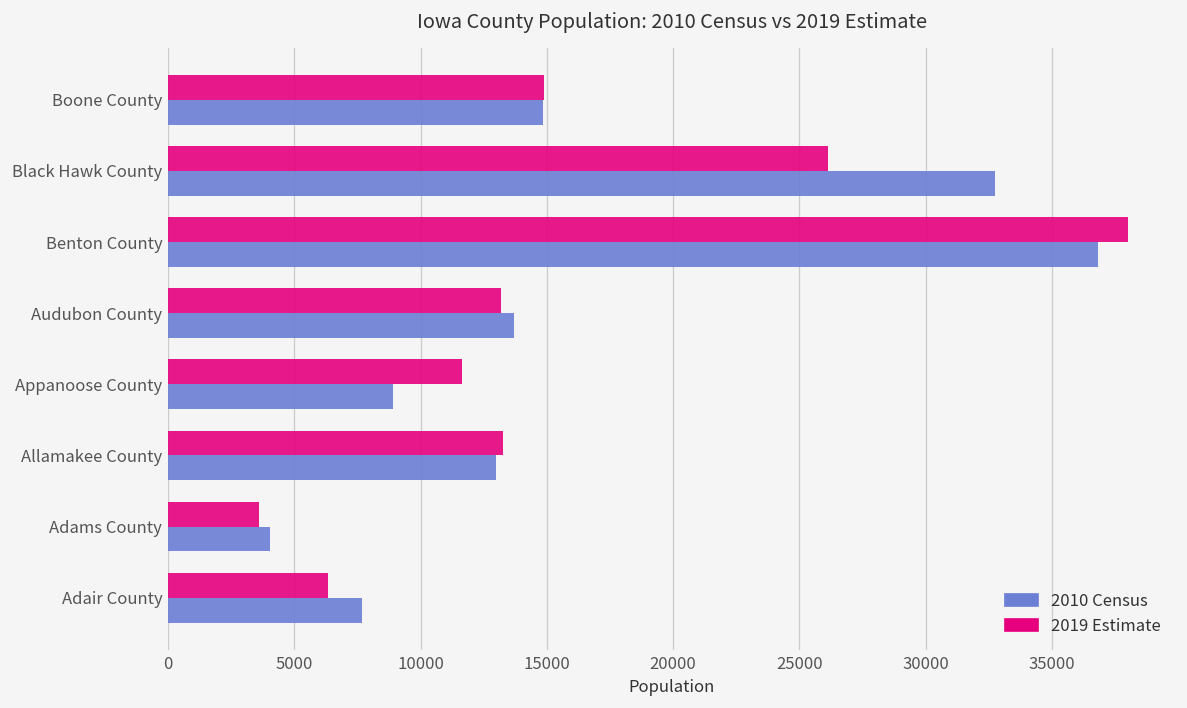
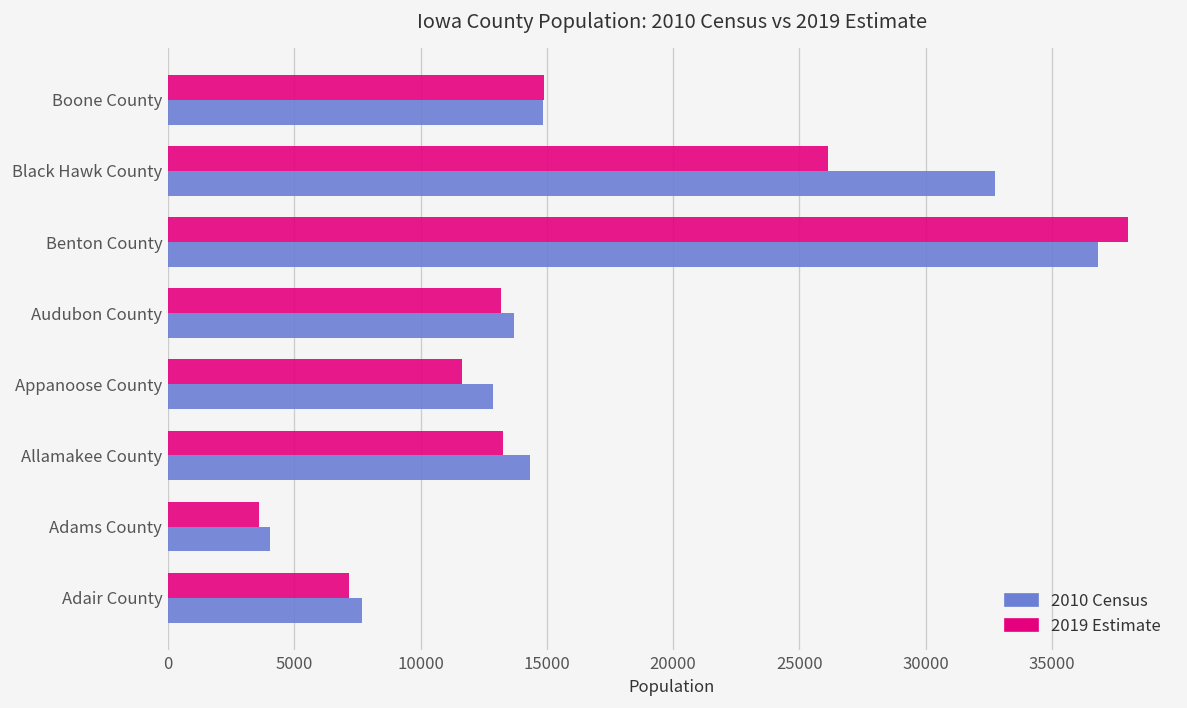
2010 Census, Appanoose County: 8900 -> 12900
2010 Census, Allamakee County: 13000 -> 14300
2019 Estimate, Adair County: 6300 -> 7200
